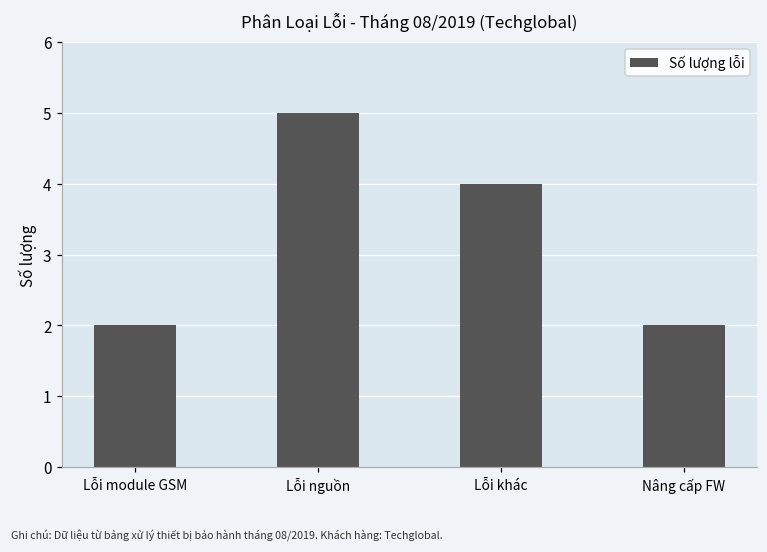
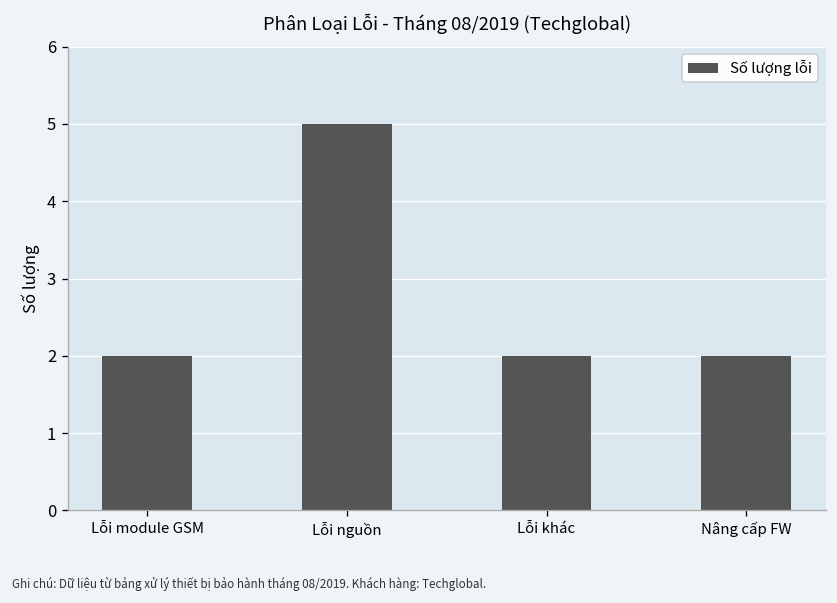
Lỗi khác: 4 -> 2
